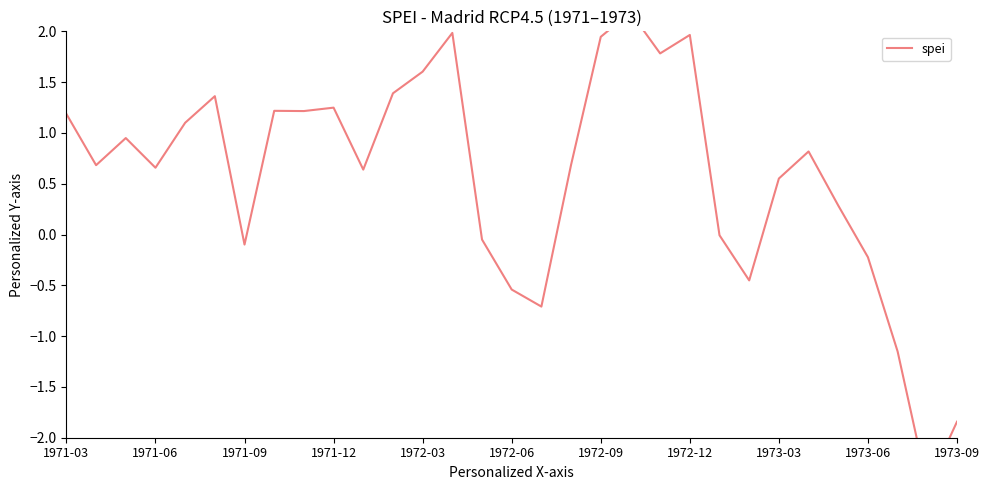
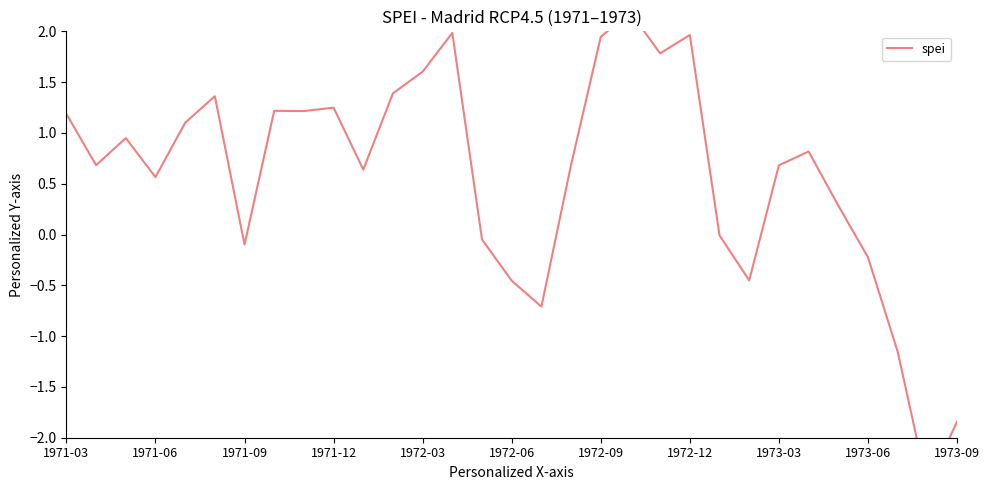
1971-06: 0.66 -> 0.57
1972-06: -0.54 -> -0.45
1973-03: 0.55 -> 0.68
